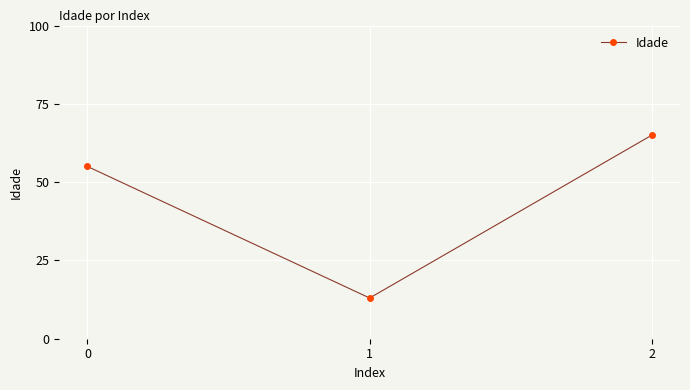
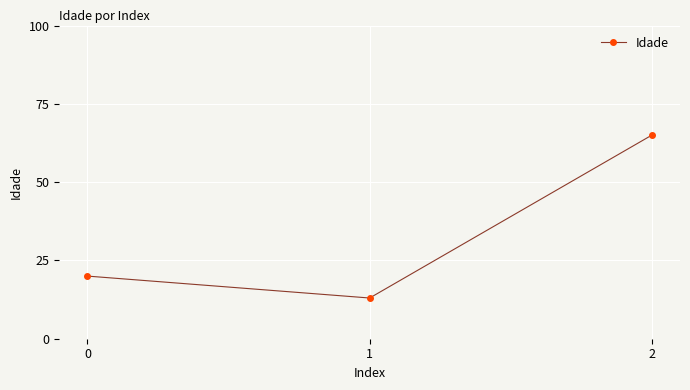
0: 55 -> 20
